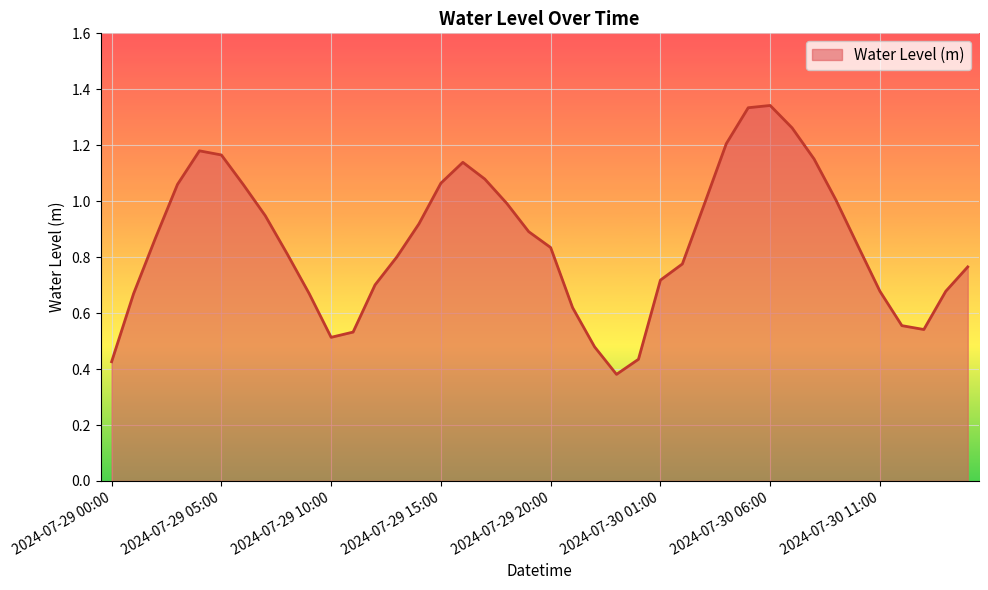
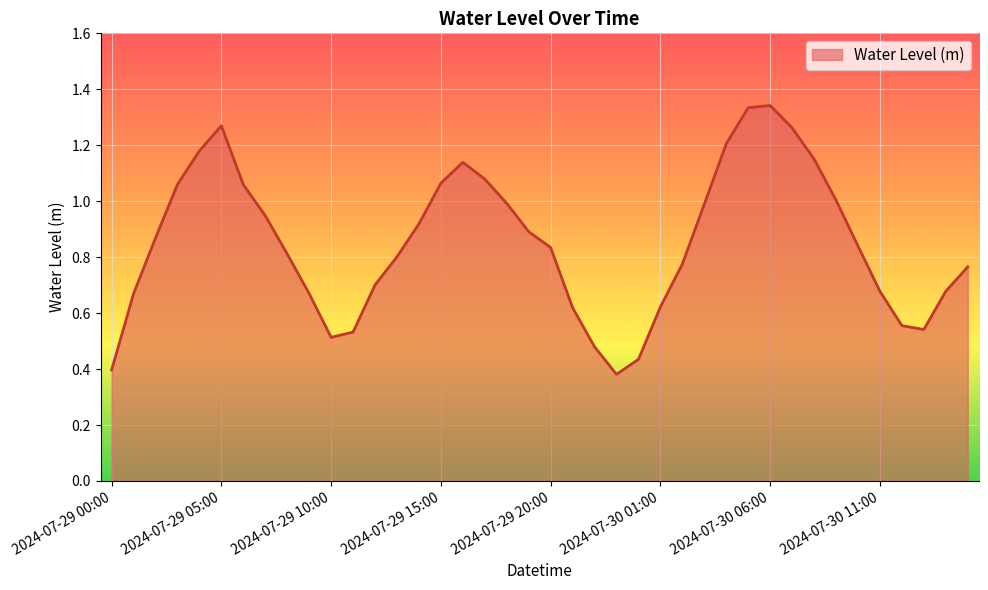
2024-07-29 00:00: 0.43 -> 0.40
2024-07-29 05:00: 1.17 -> 1.27
2024-07-30 01:00: 0.72 -> 0.62
